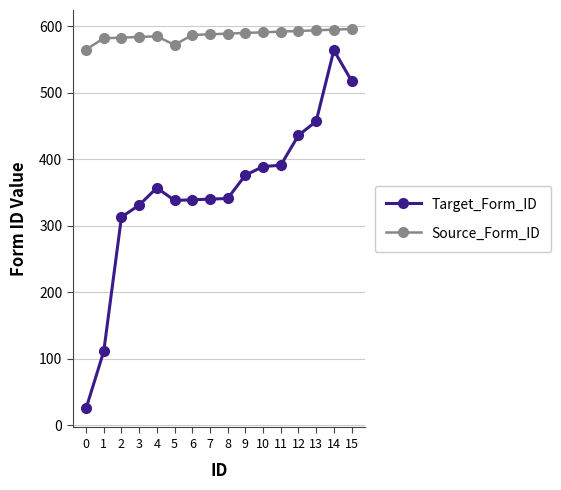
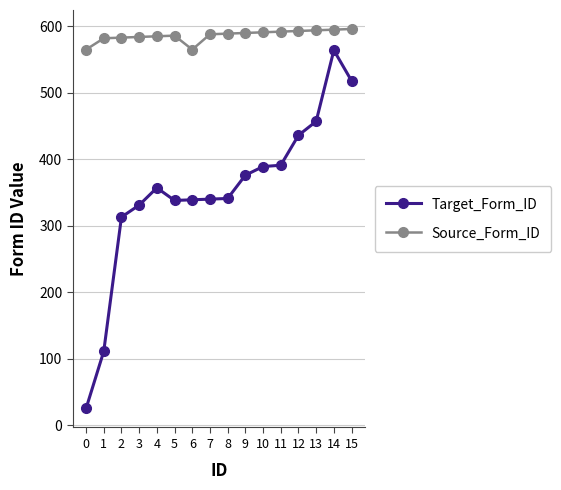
Source_Form_ID, 5: 570 -> 590
Source_Form_ID, 6: 590 -> 570
